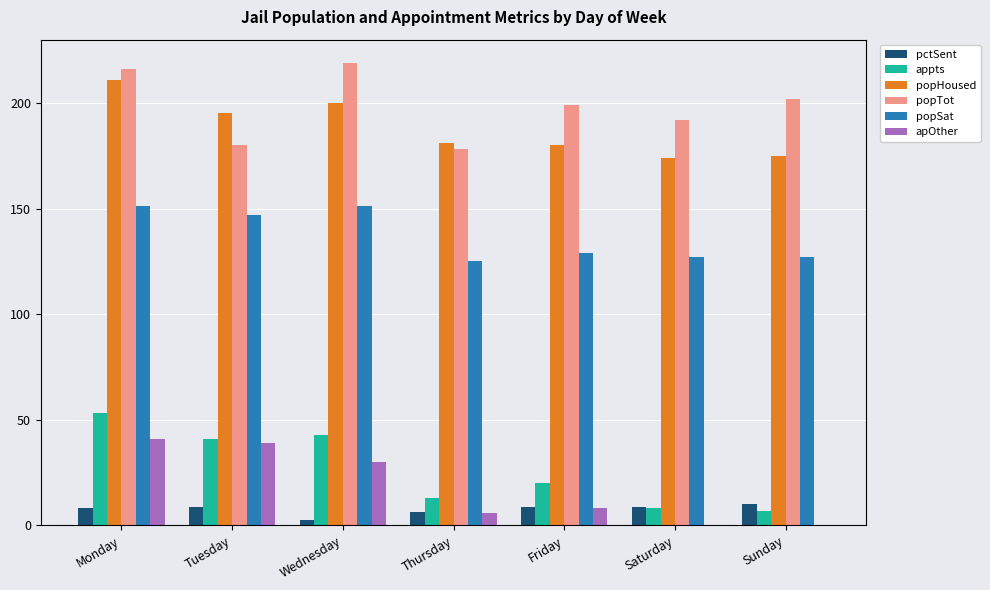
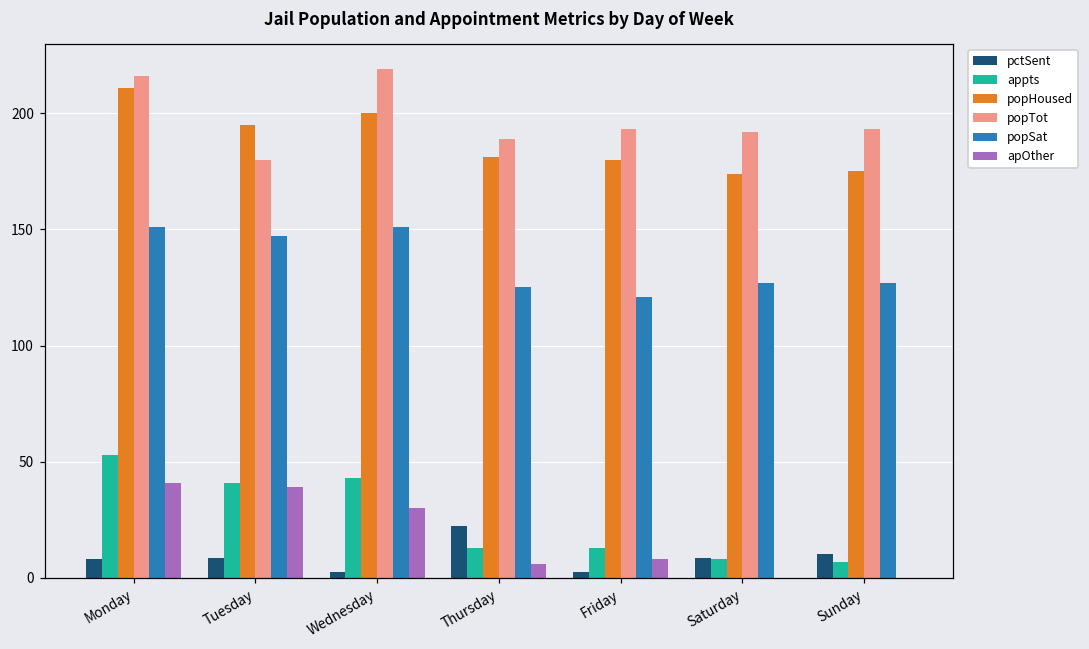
pctSent, Thursday: 7 -> 22
popTot, Thursday: 178 -> 189
pctSent, Friday: 9 -> 3
appts, Friday: 20 -> 13
popTot, Friday: 199 -> 193
popSat, Friday: 129 -> 121
popTot, Sunday: 202 -> 193
